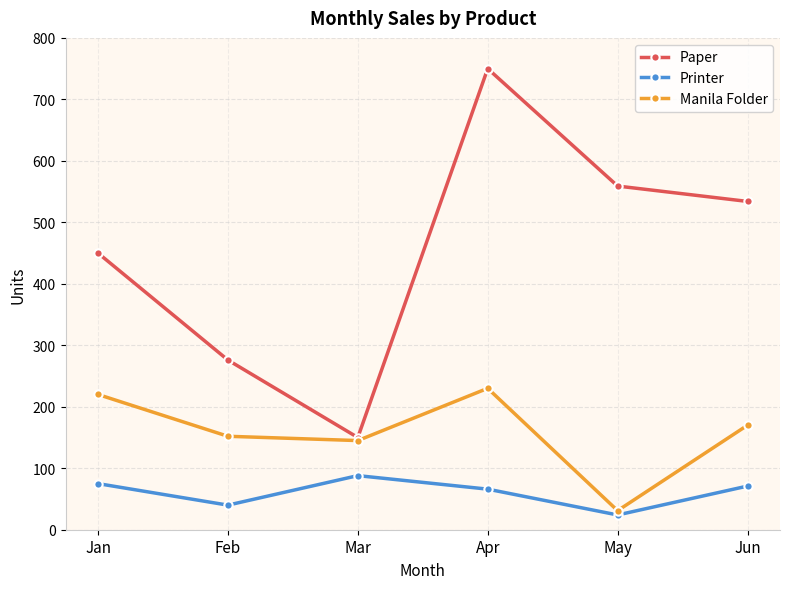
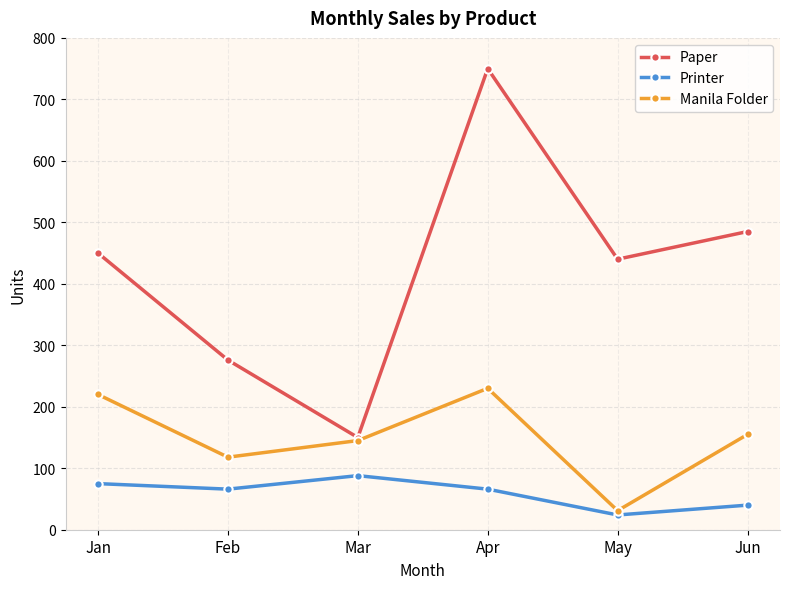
Printer, Feb: 40 -> 70
Manila Folder, Feb: 150 -> 120
Paper, May: 560 -> 440
Paper, Jun: 530 -> 490
Printer, Jun: 70 -> 40
Manila Folder, Jun: 170 -> 160
